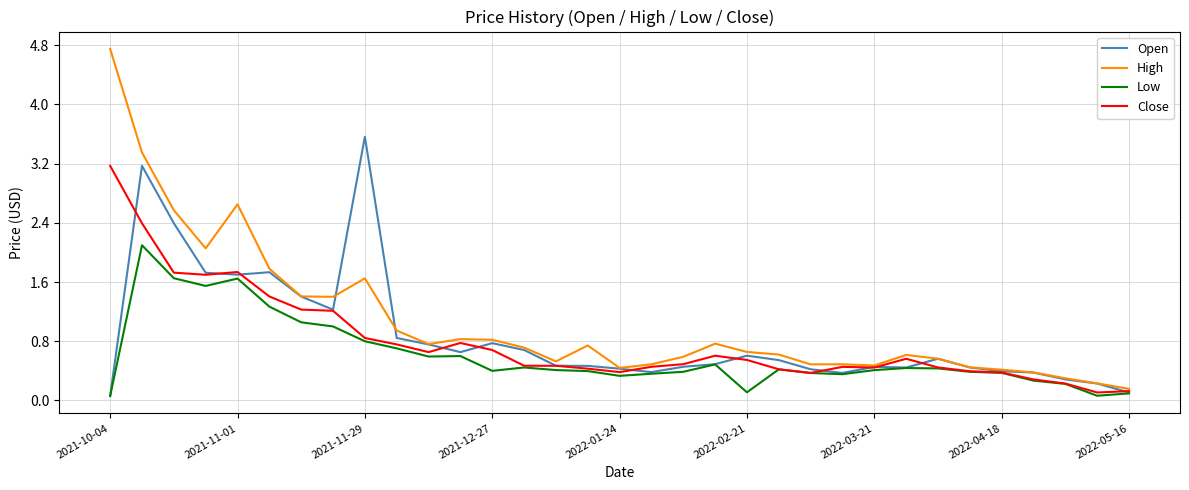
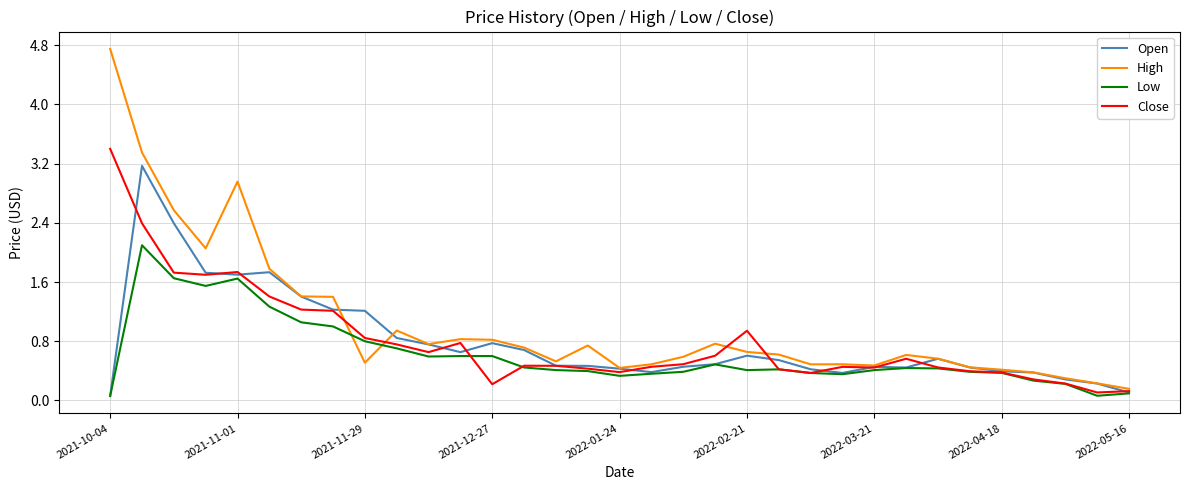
Close, 2021-10-04: 3.2 -> 3.4
High, 2021-11-01: 2.6 -> 3.0
Open, 2021-11-29: 3.6 -> 1.2
High, 2021-11-29: 1.7 -> 0.5
Low, 2021-12-27: 0.4 -> 0.6
Close, 2021-12-27: 0.7 -> 0.2
Low, 2022-02-21: 0.1 -> 0.4
Close, 2022-02-21: 0.5 -> 0.9
